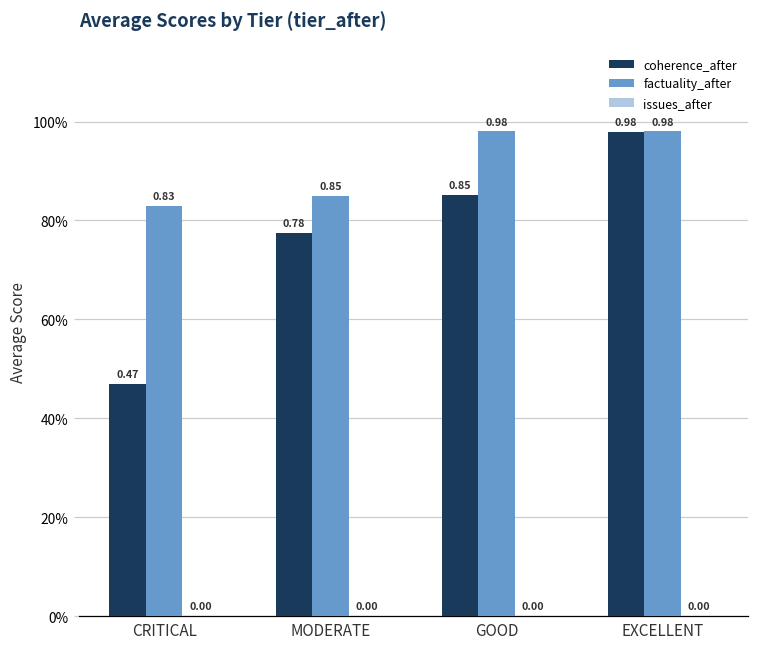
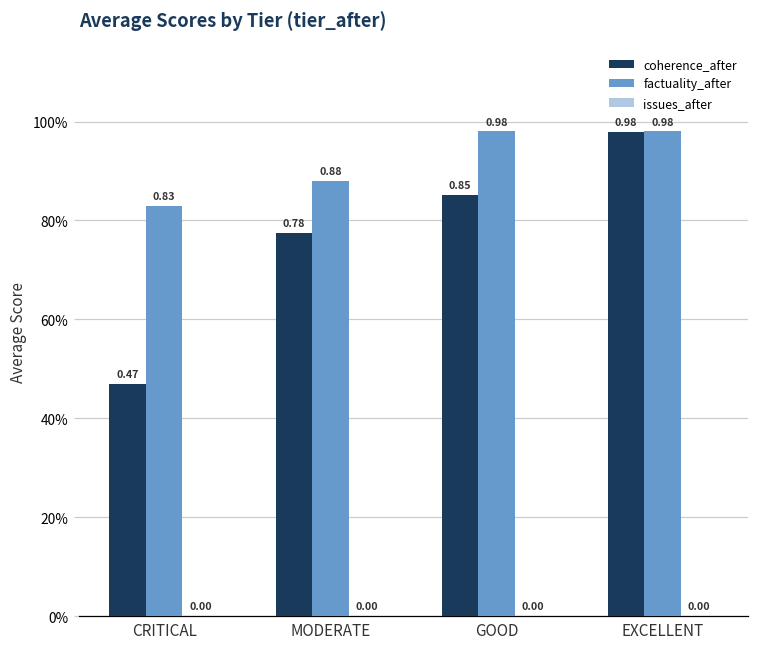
factuality_after, MODERATE: 0.85 -> 0.88
